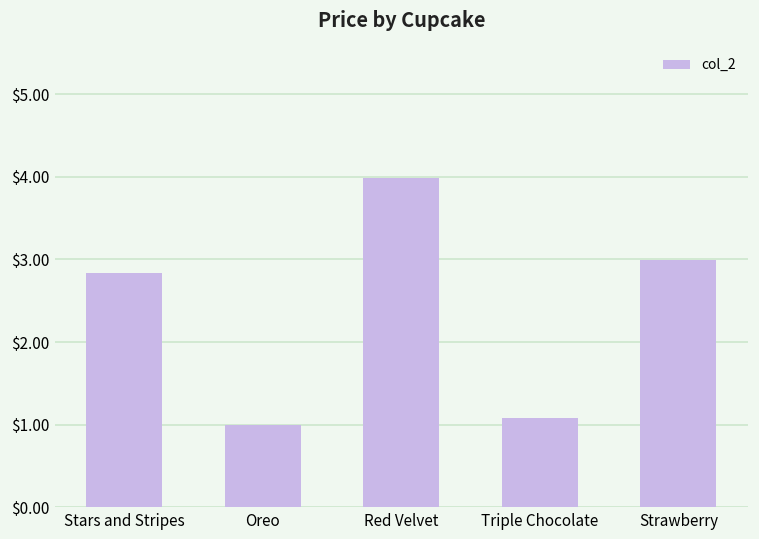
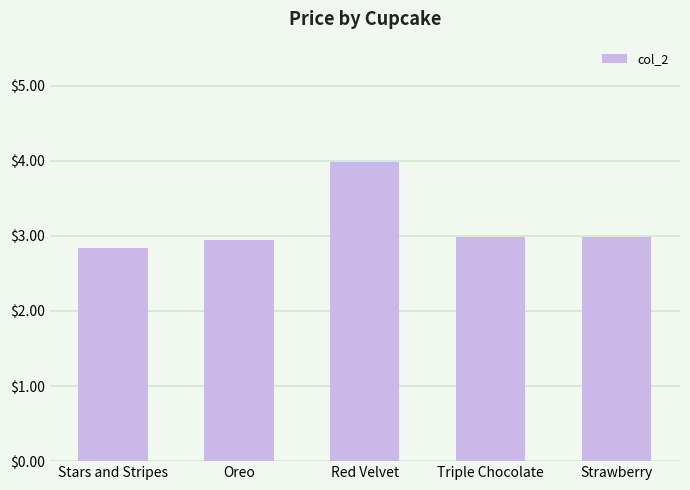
Oreo: $1.0 -> $3.0
Triple Chocolate: $1.1 -> $3.0
